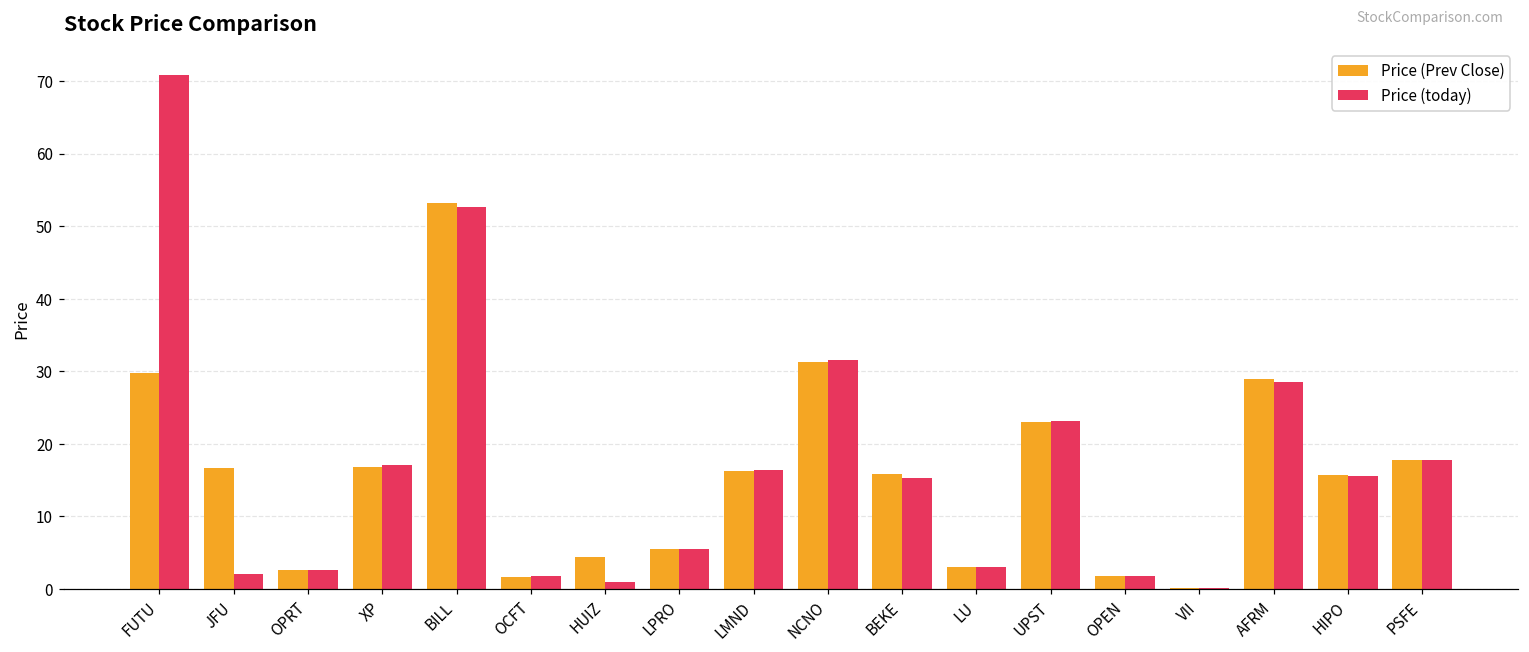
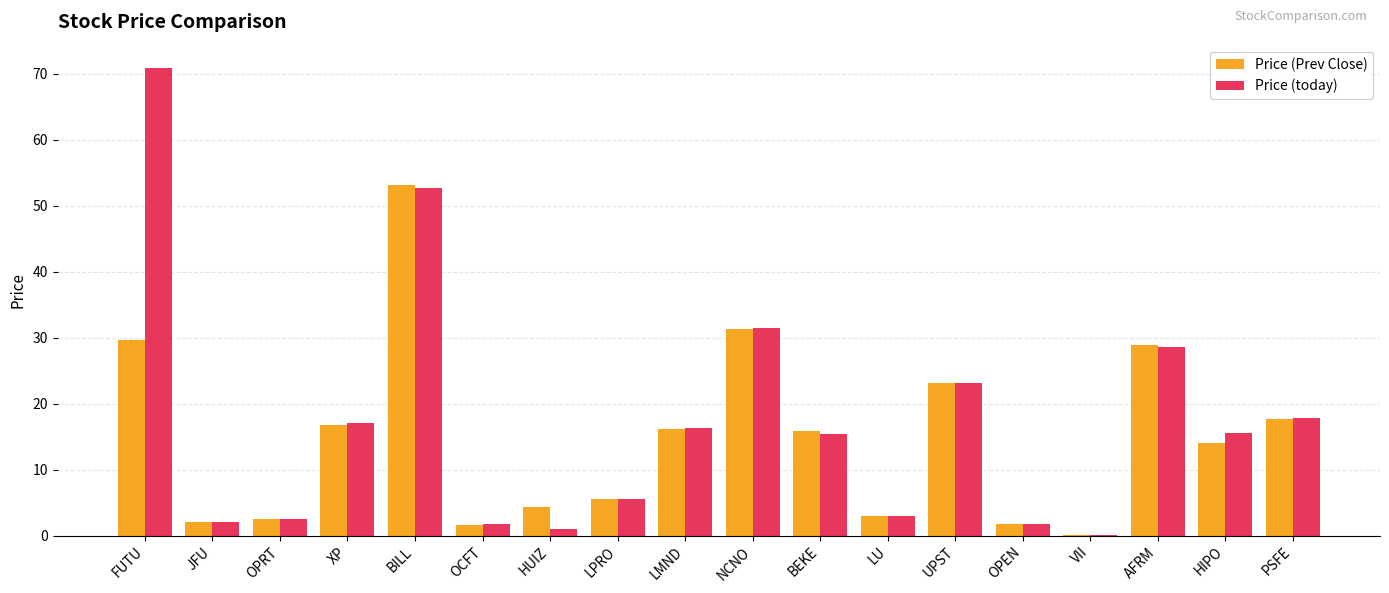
Price (Prev Close), JFU: 17 -> 2
Price (Prev Close), HIPO: 16 -> 14
